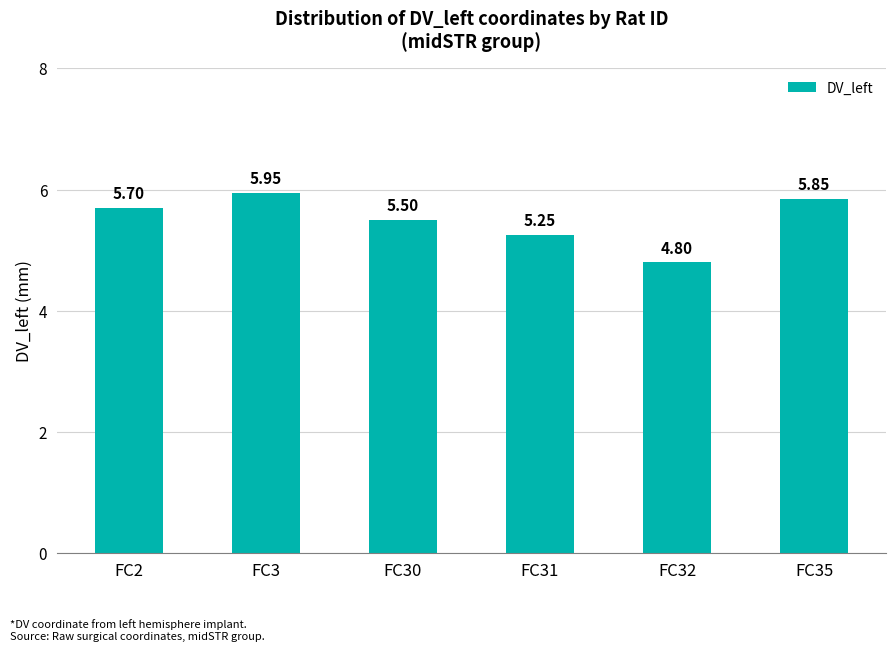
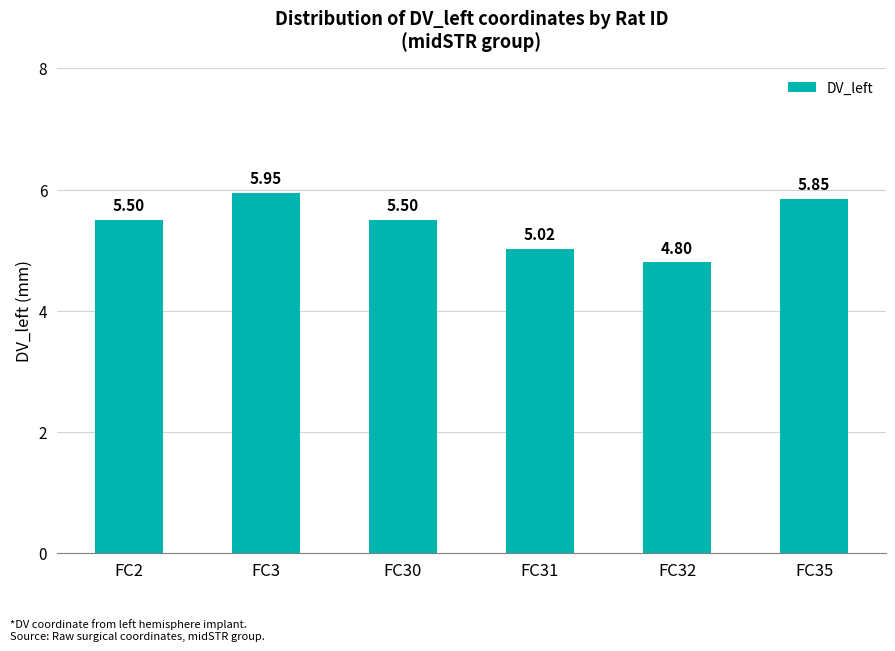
FC2: 5.70 -> 5.50
FC31: 5.25 -> 5.02
